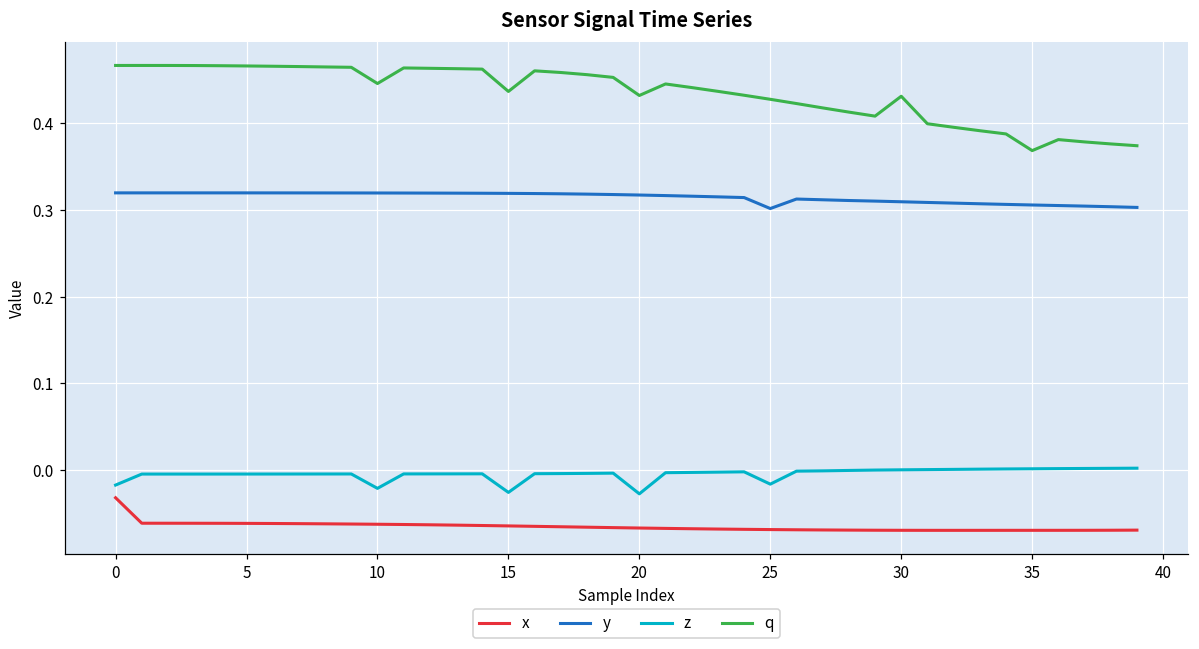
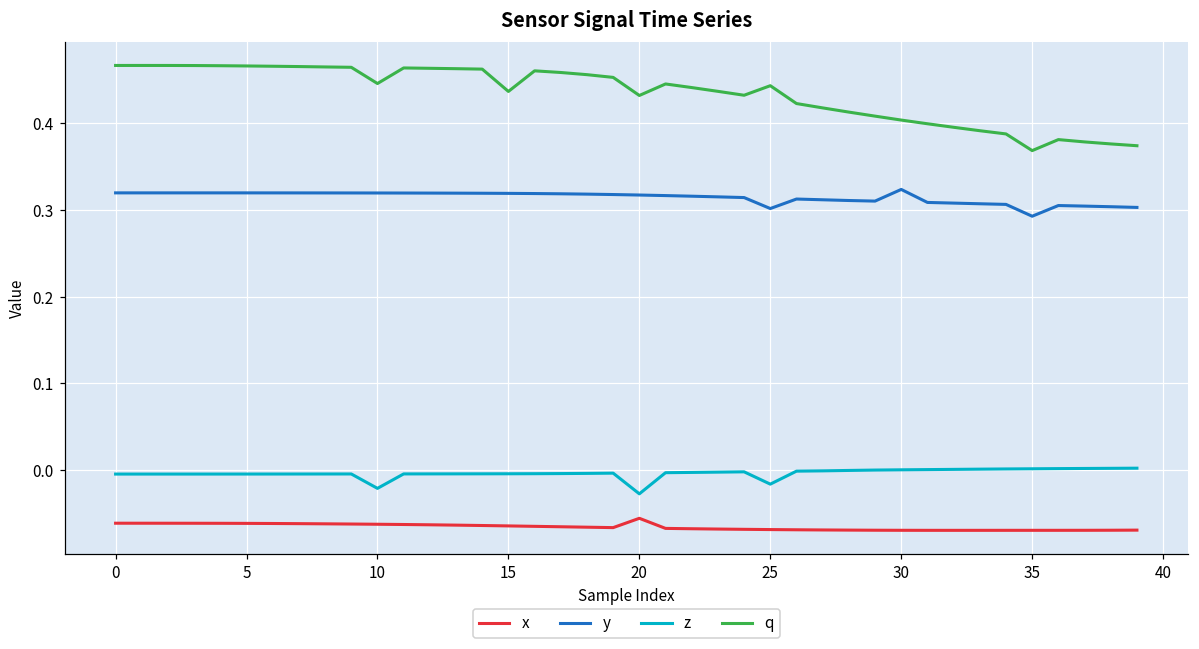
x, 0: -0.03 -> -0.06
z, 0: -0.02 -> 0.00
z, 15: -0.03 -> 0.00
x, 20: -0.07 -> -0.06
q, 25: 0.43 -> 0.44
y, 30: 0.31 -> 0.32
q, 30: 0.43 -> 0.40
y, 35: 0.31 -> 0.29
